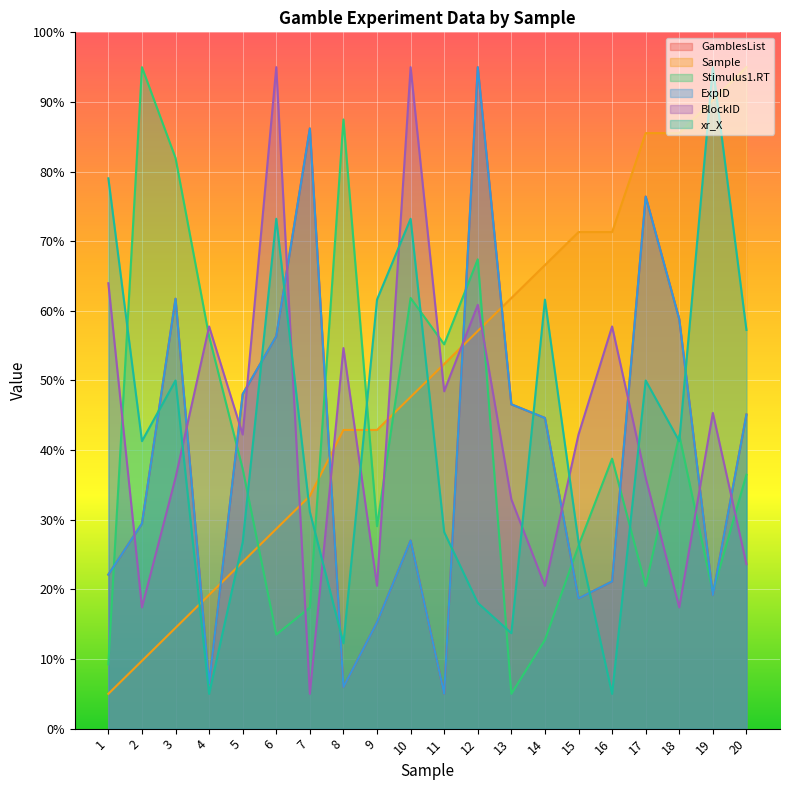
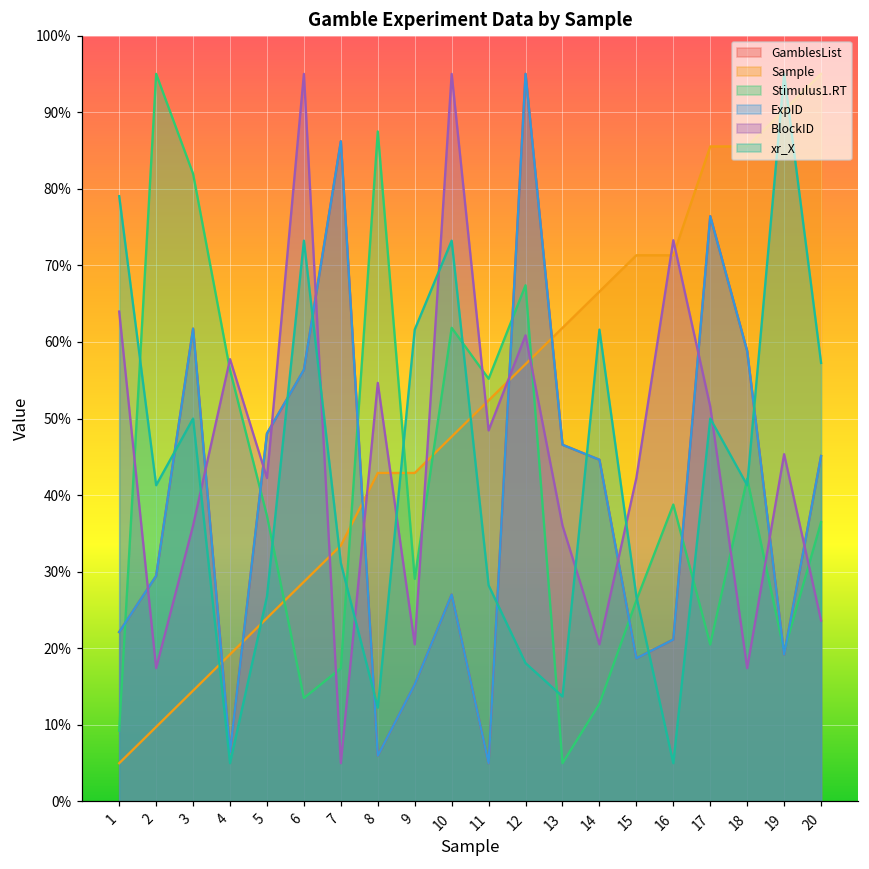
BlockID, 13: 33% -> 36%
BlockID, 16: 58% -> 73%
BlockID, 17: 36% -> 52%
